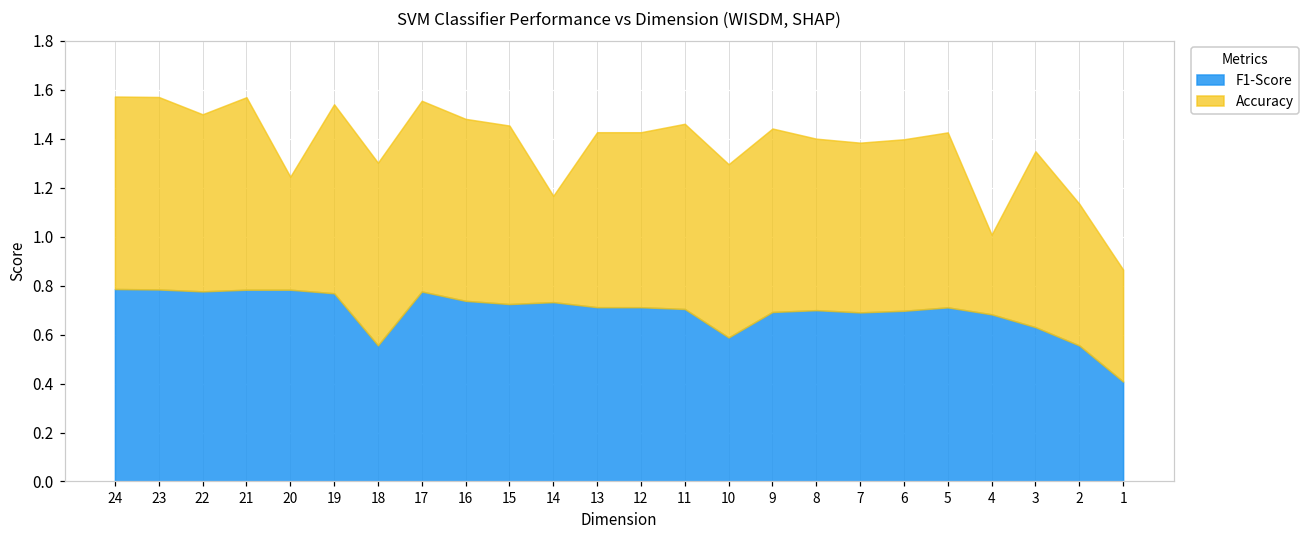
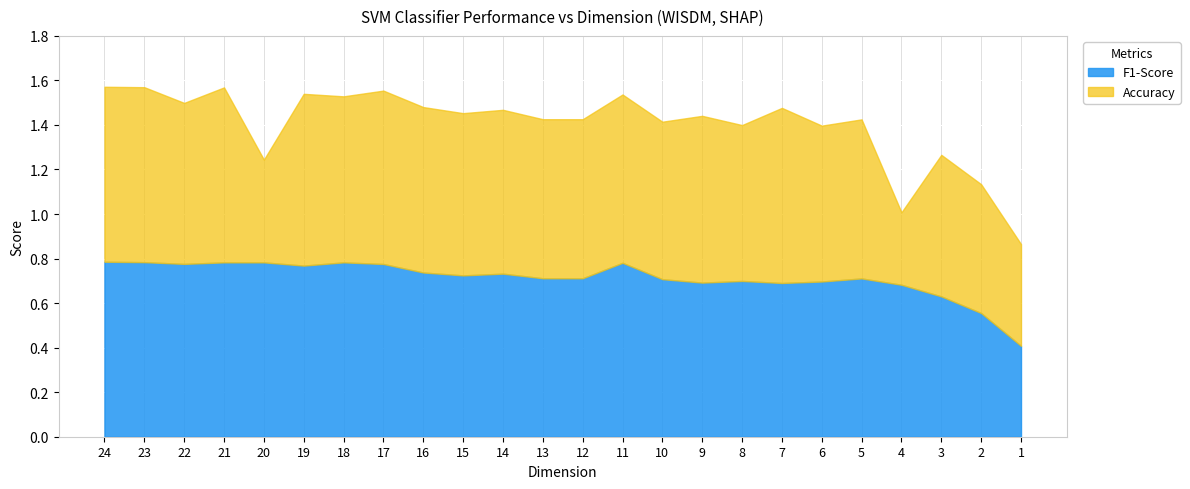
F1-Score, 18: 0.56 -> 0.78
Accuracy, 14: 0.43 -> 0.74
F1-Score, 11: 0.70 -> 0.78
F1-Score, 10: 0.59 -> 0.71
Accuracy, 7: 0.69 -> 0.79
Accuracy, 3: 0.72 -> 0.64
